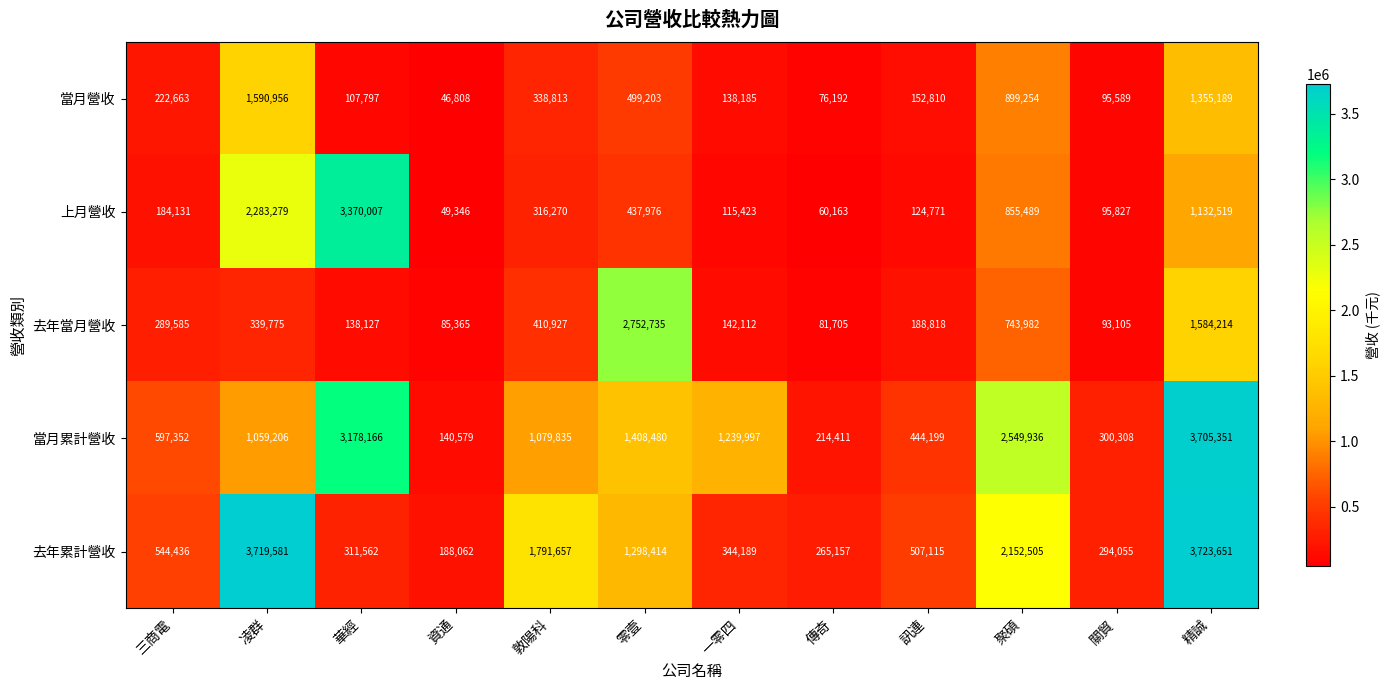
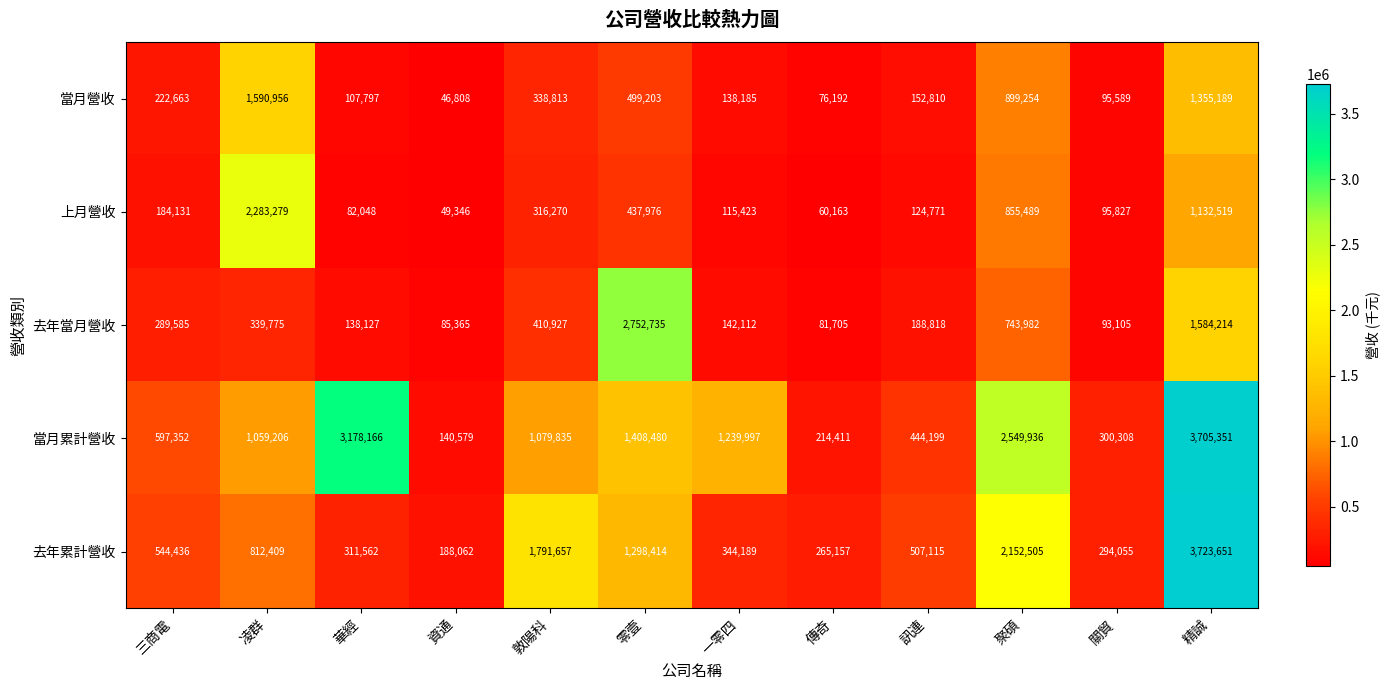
上月營收, 華經: 3,370,007 -> 82,048
去年累計營收, 凌群: 3,719,581 -> 812,409
